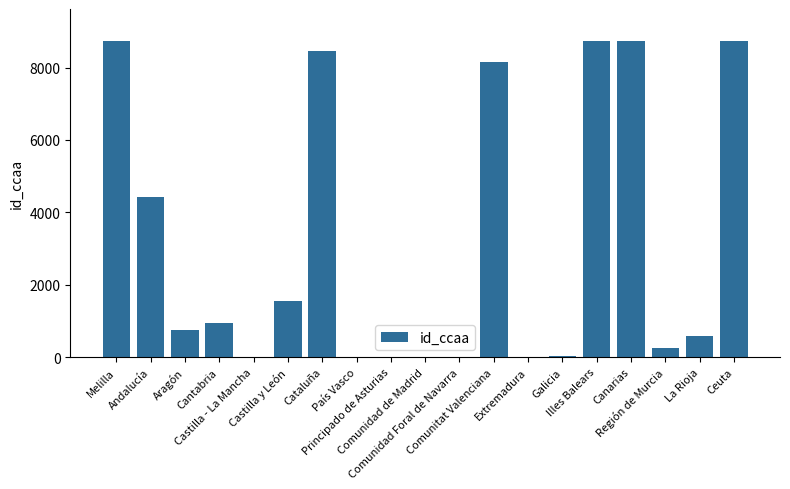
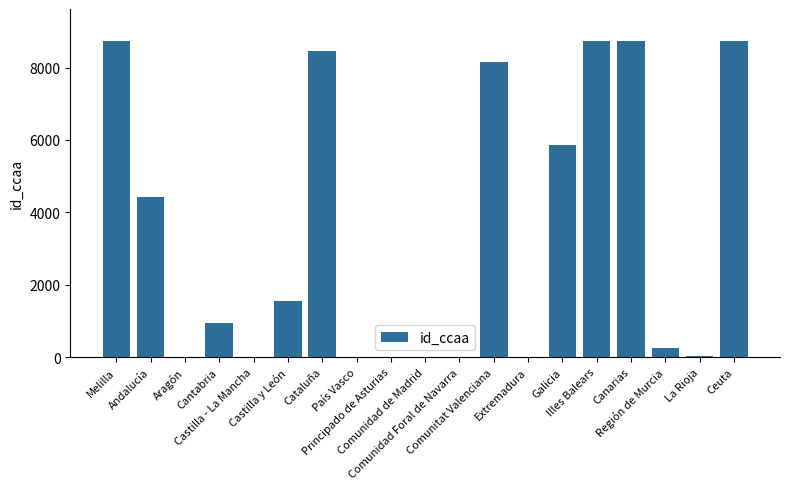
Aragón: 700 -> 0
Galicia: 0 -> 5900
La Rioja: 600 -> 0
